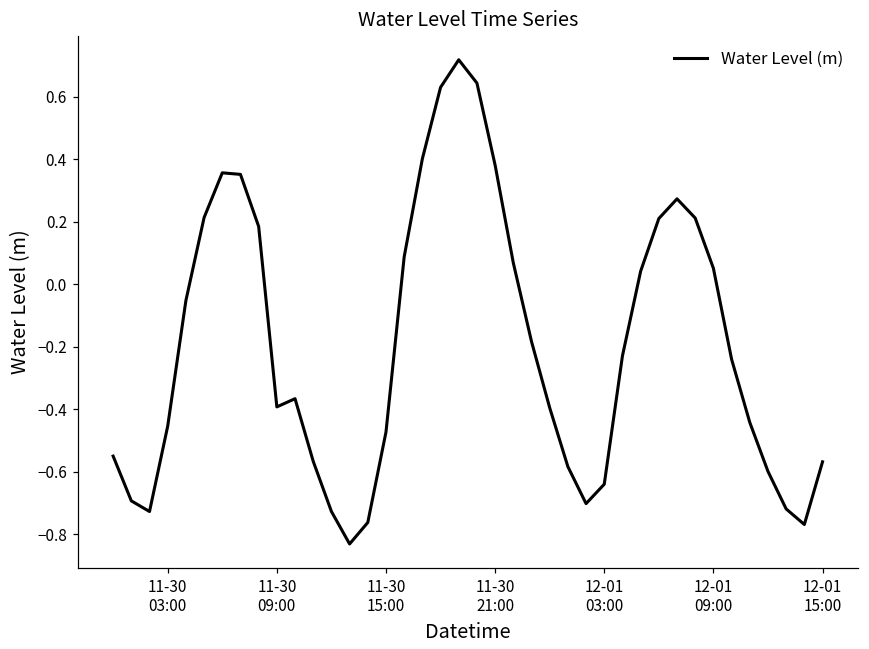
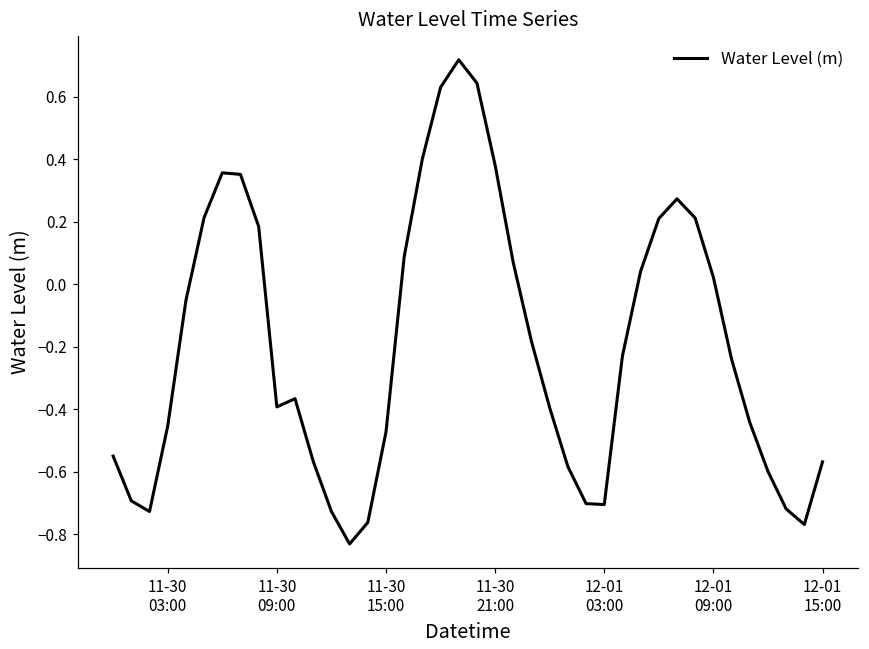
12-01 03:00: -0.64 -> -0.70
12-01 09:00: 0.05 -> 0.02
